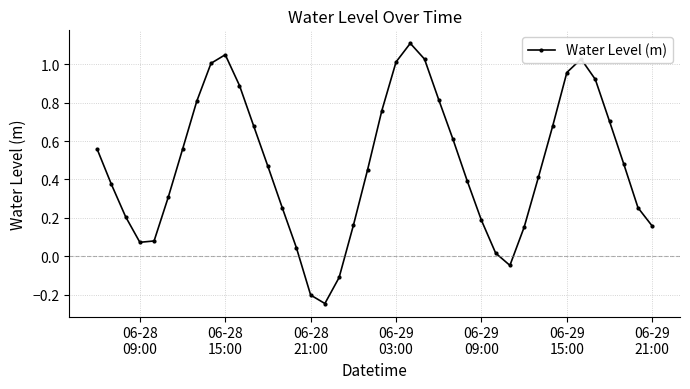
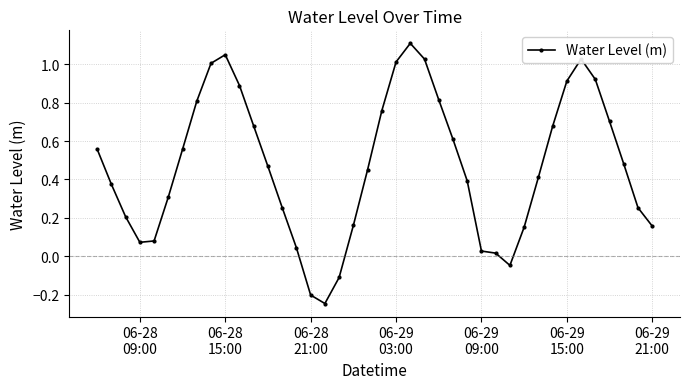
06-29 09:00: 0.19 -> 0.03
06-29 15:00: 0.96 -> 0.91
